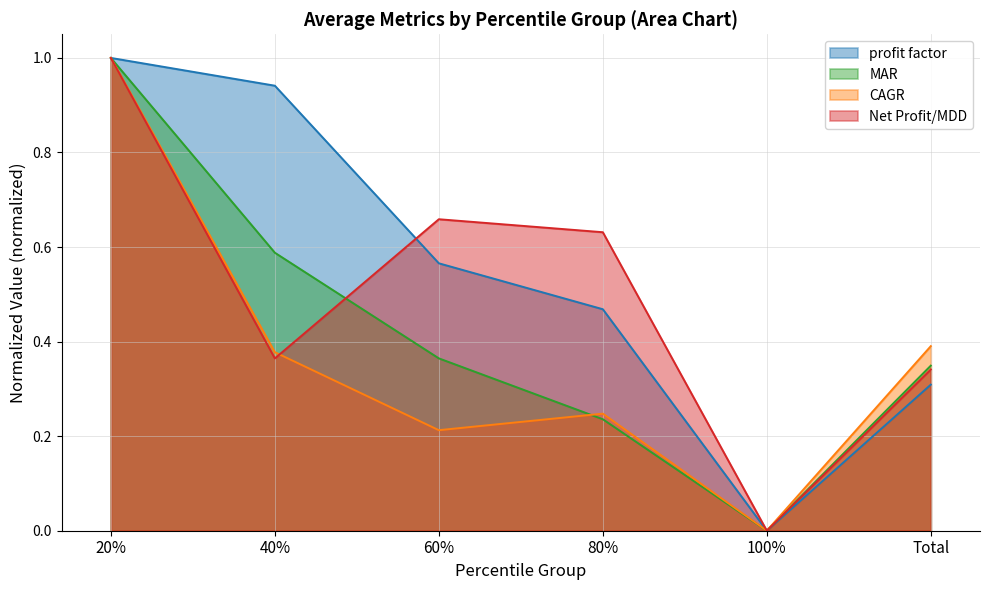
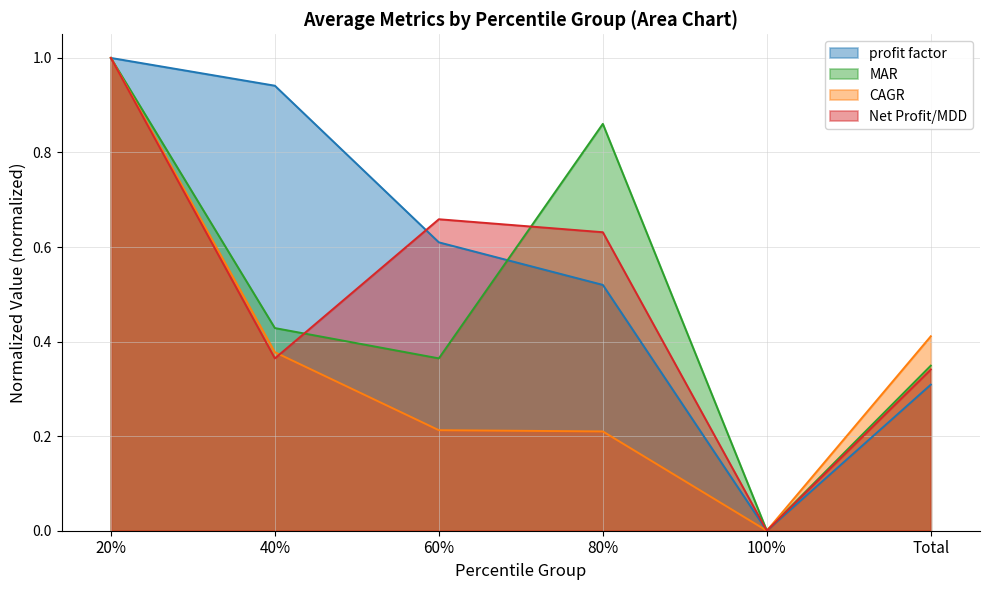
MAR, 40%: 0.59 -> 0.43
profit factor, 60%: 0.57 -> 0.61
profit factor, 80%: 0.47 -> 0.52
MAR, 80%: 0.24 -> 0.86
CAGR, 80%: 0.25 -> 0.21
CAGR, Total: 0.39 -> 0.41
